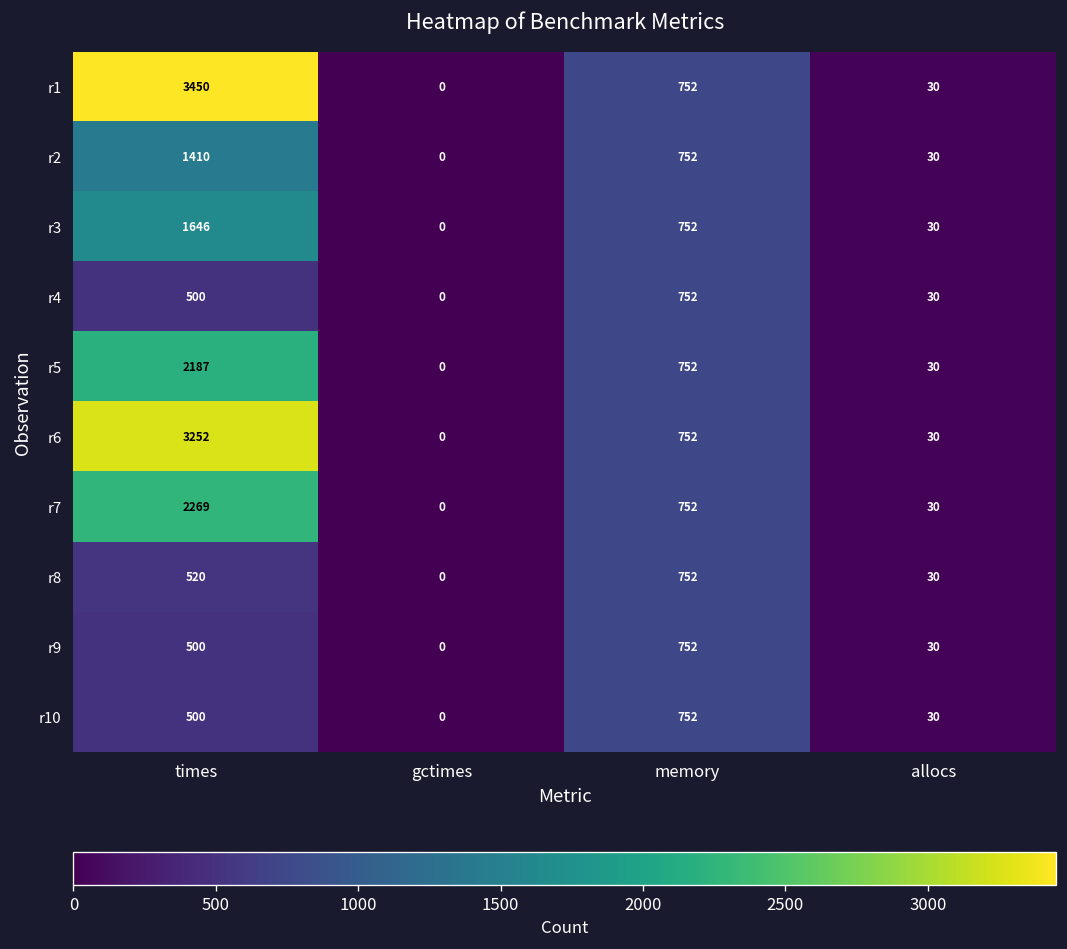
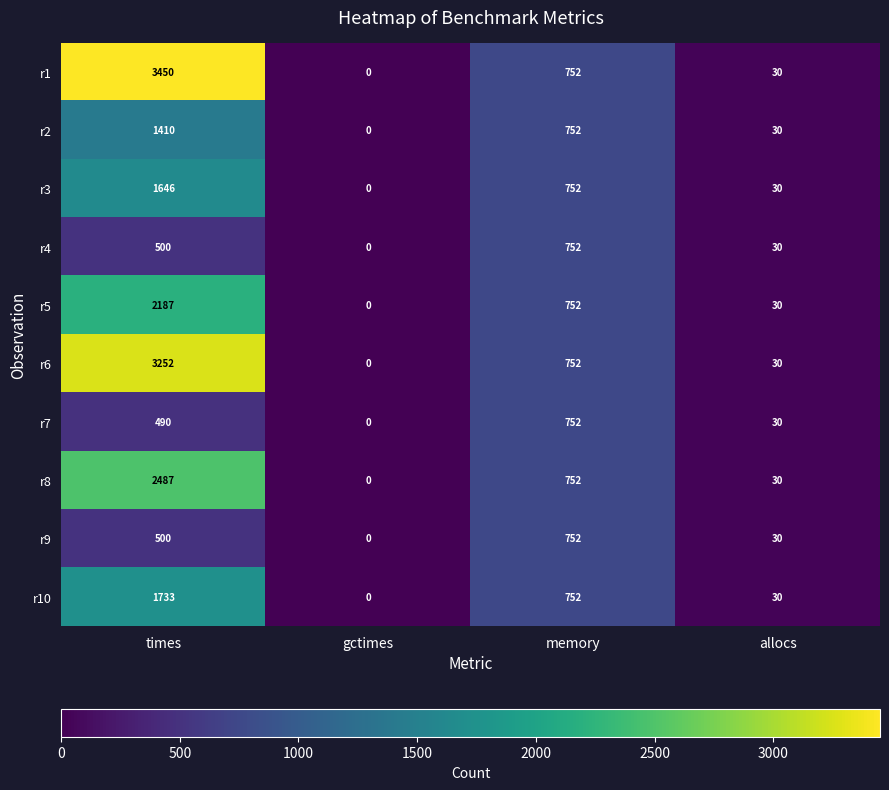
r7, times: 2269 -> 490
r8, times: 520 -> 2487
r10, times: 500 -> 1733
